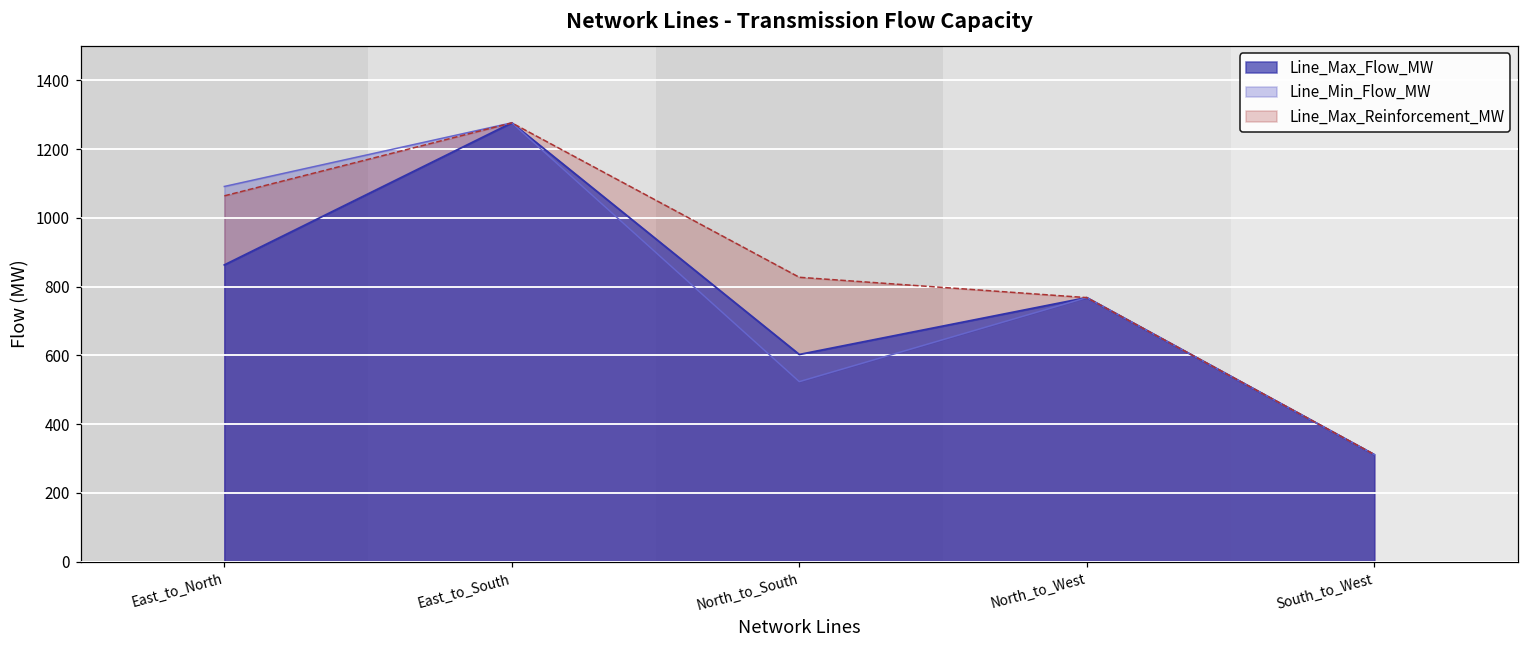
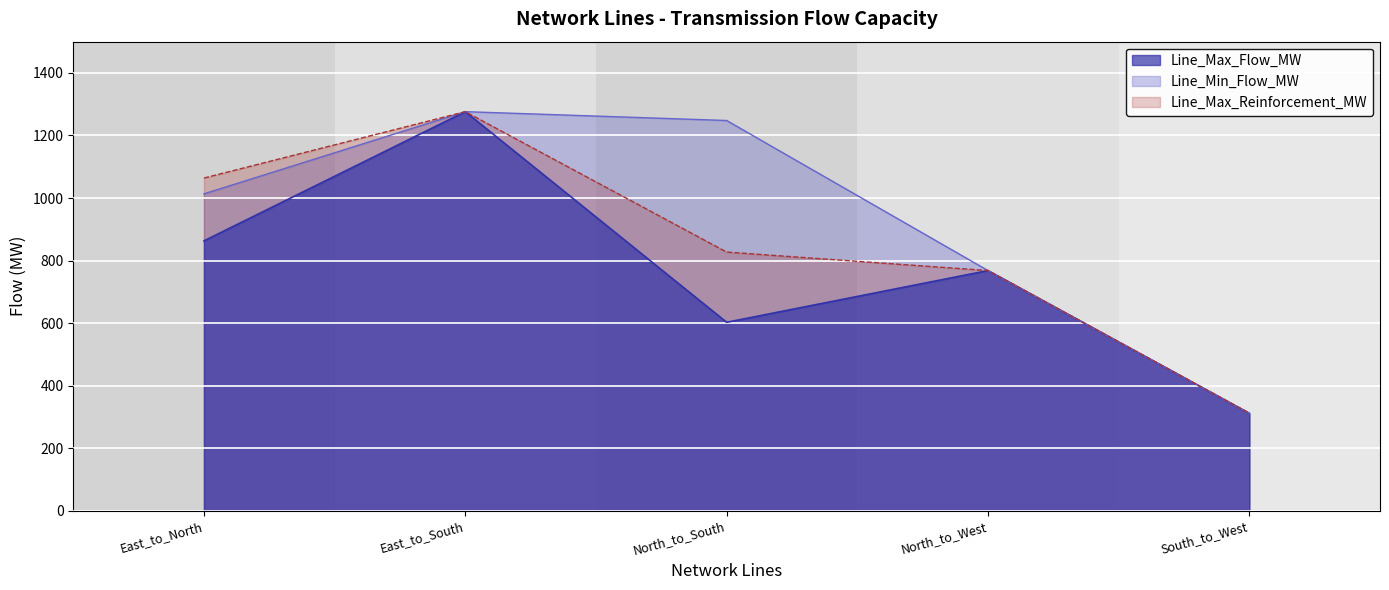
Line_Min_Flow_MW, East_to_North: 1090 -> 1010
Line_Min_Flow_MW, North_to_South: 520 -> 1250
